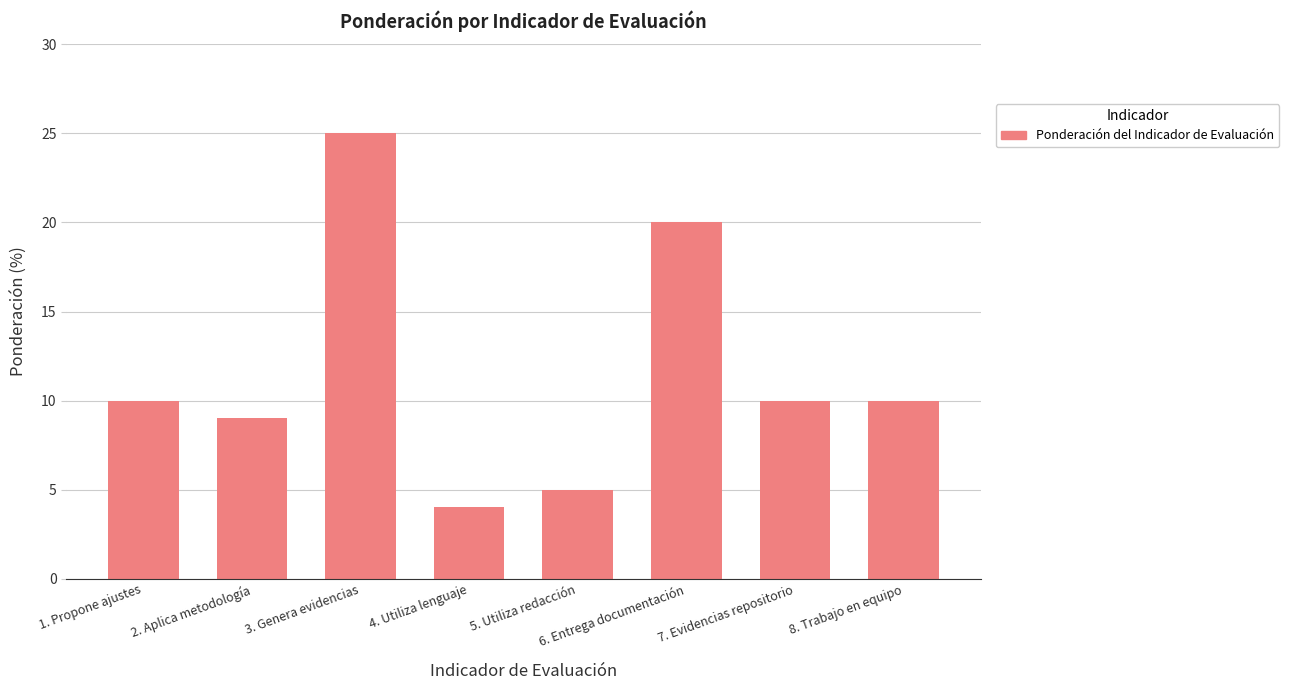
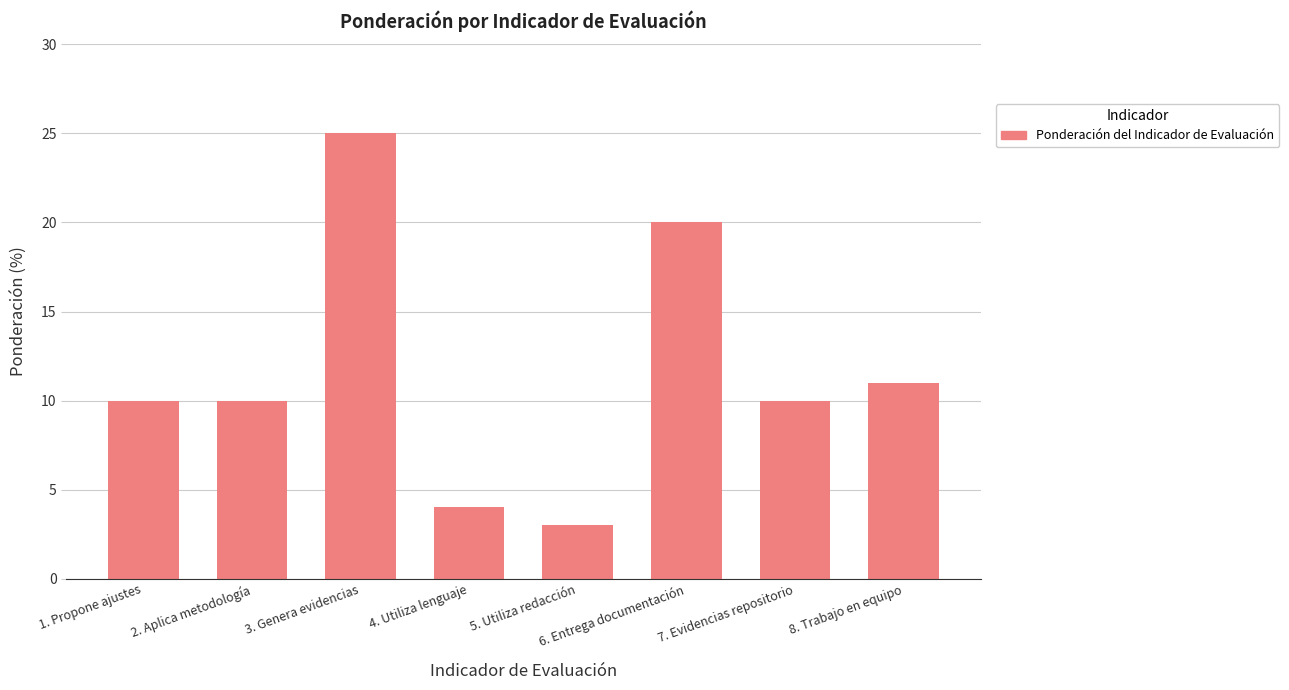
2. Aplica metodología: 9 -> 10
5. Utiliza redacción: 5 -> 3
8. Trabajo en equipo: 10 -> 11
